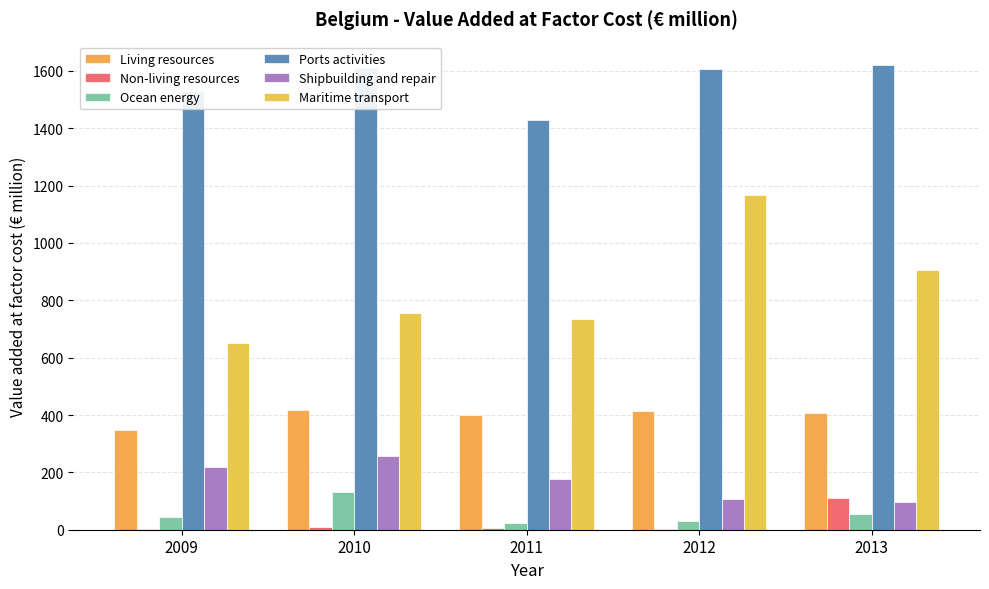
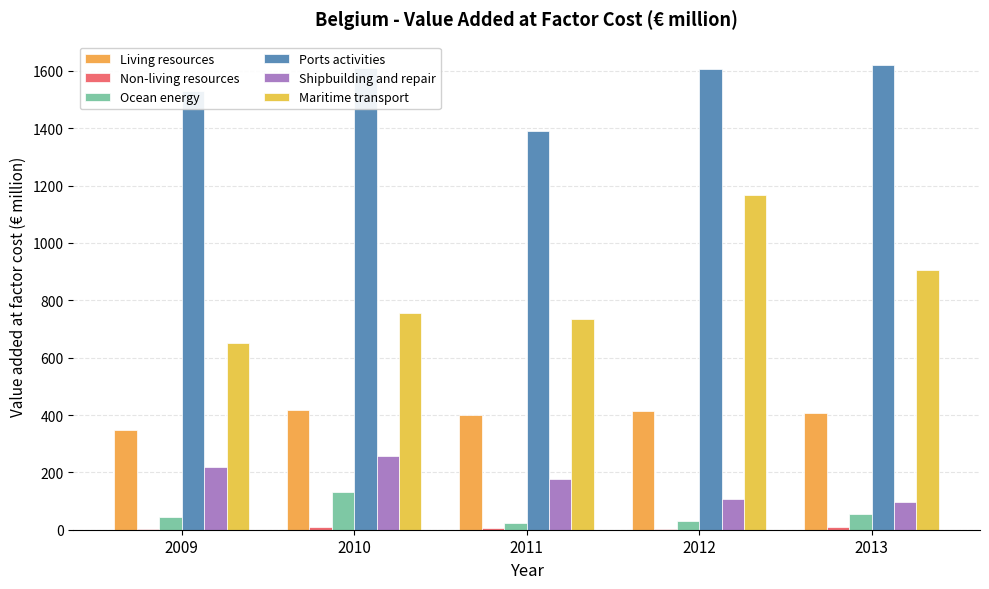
Ports activities, 2011: 1430 -> 1390
Non-living resources, 2013: 110 -> 10
